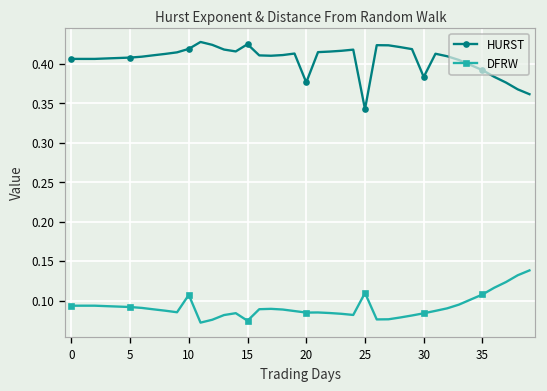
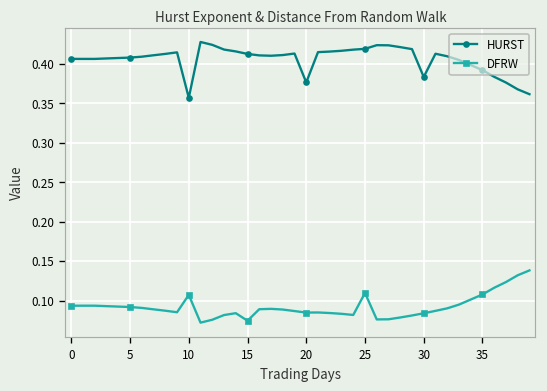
HURST, 10: 0.42 -> 0.36
HURST, 15: 0.43 -> 0.41
HURST, 25: 0.34 -> 0.42
